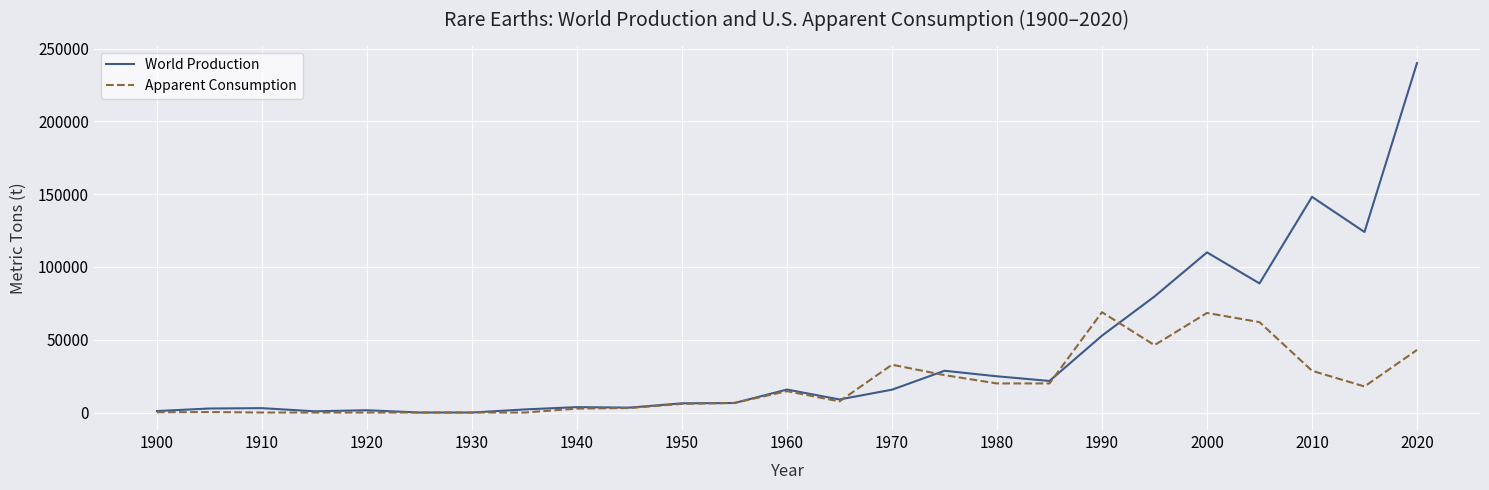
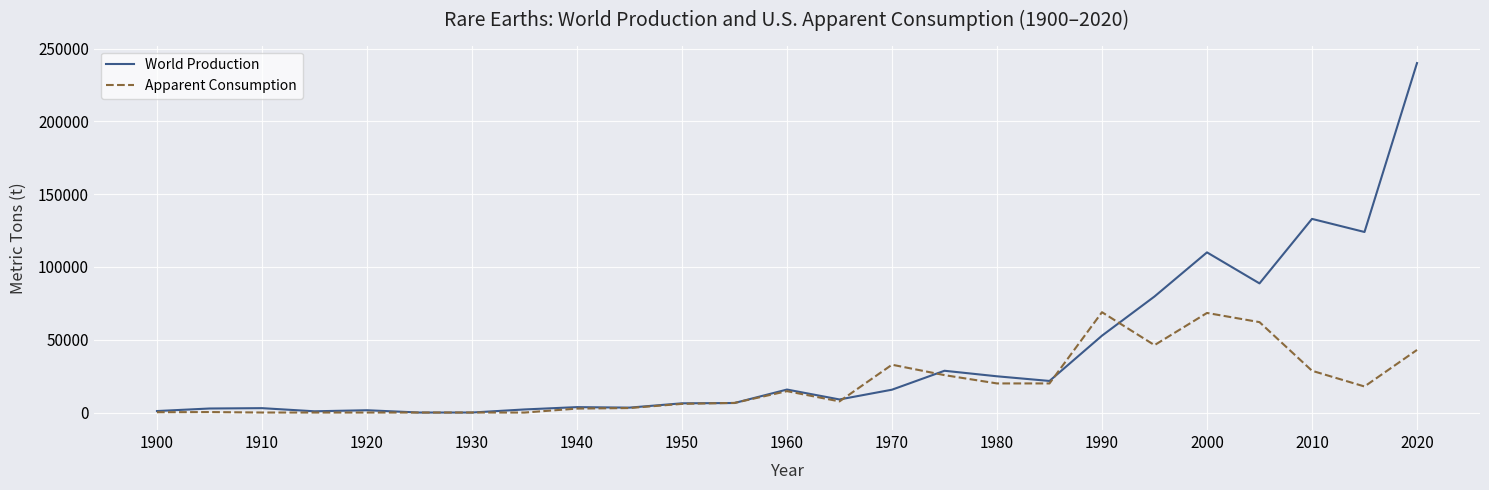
World Production, 2010: 148000 -> 133000
